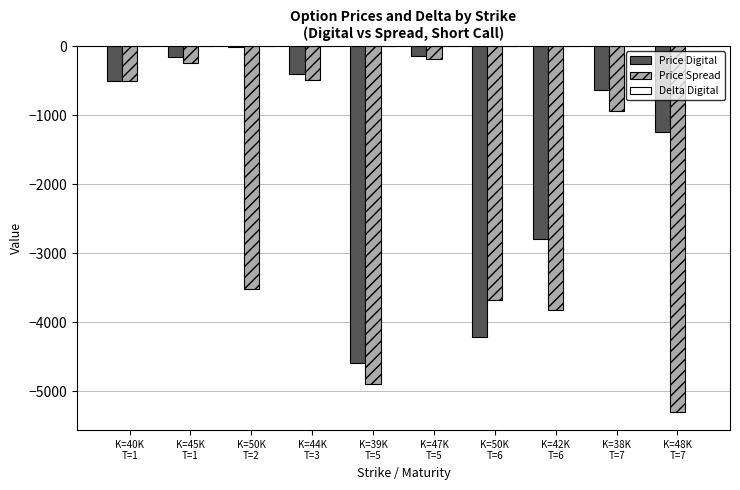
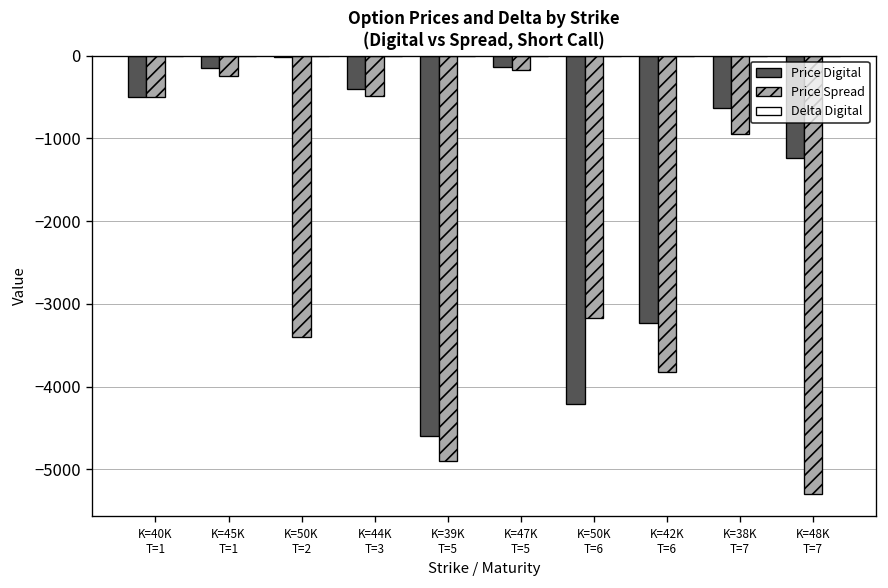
Price Spread, K=50K T=2: -3500 -> -3400
Price Spread, K=50K T=6: -3700 -> -3200
Price Digital, K=42K T=6: -2800 -> -3200
